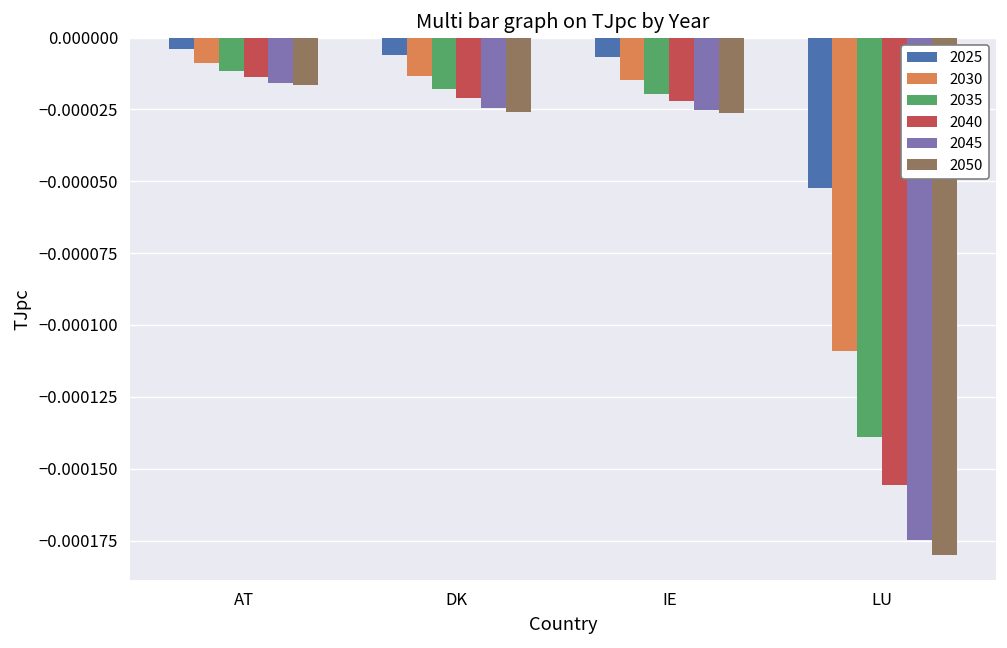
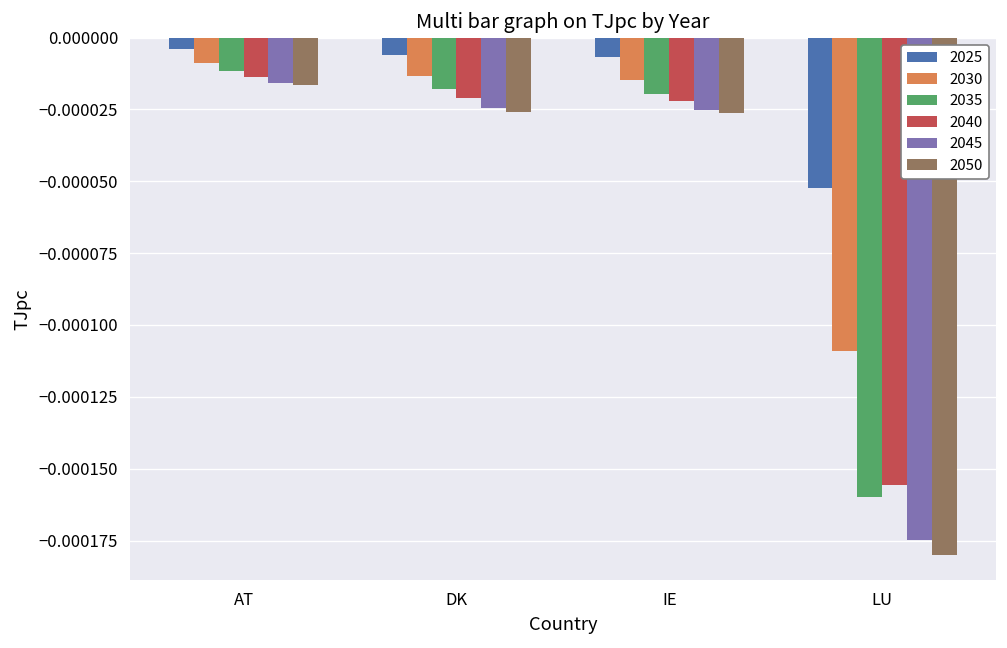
2035, LU: -0.000139 -> -0.000160
